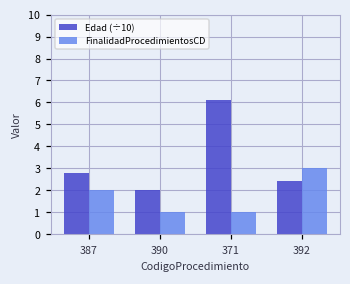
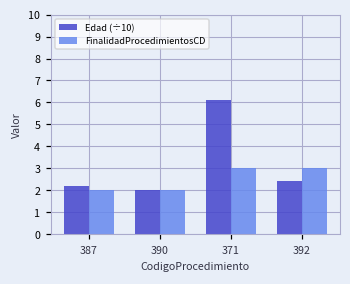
Edad (÷10), 387: 2.8 -> 2.2
FinalidadProcedimientosCD, 390: 1 -> 2
FinalidadProcedimientosCD, 371: 1 -> 3
